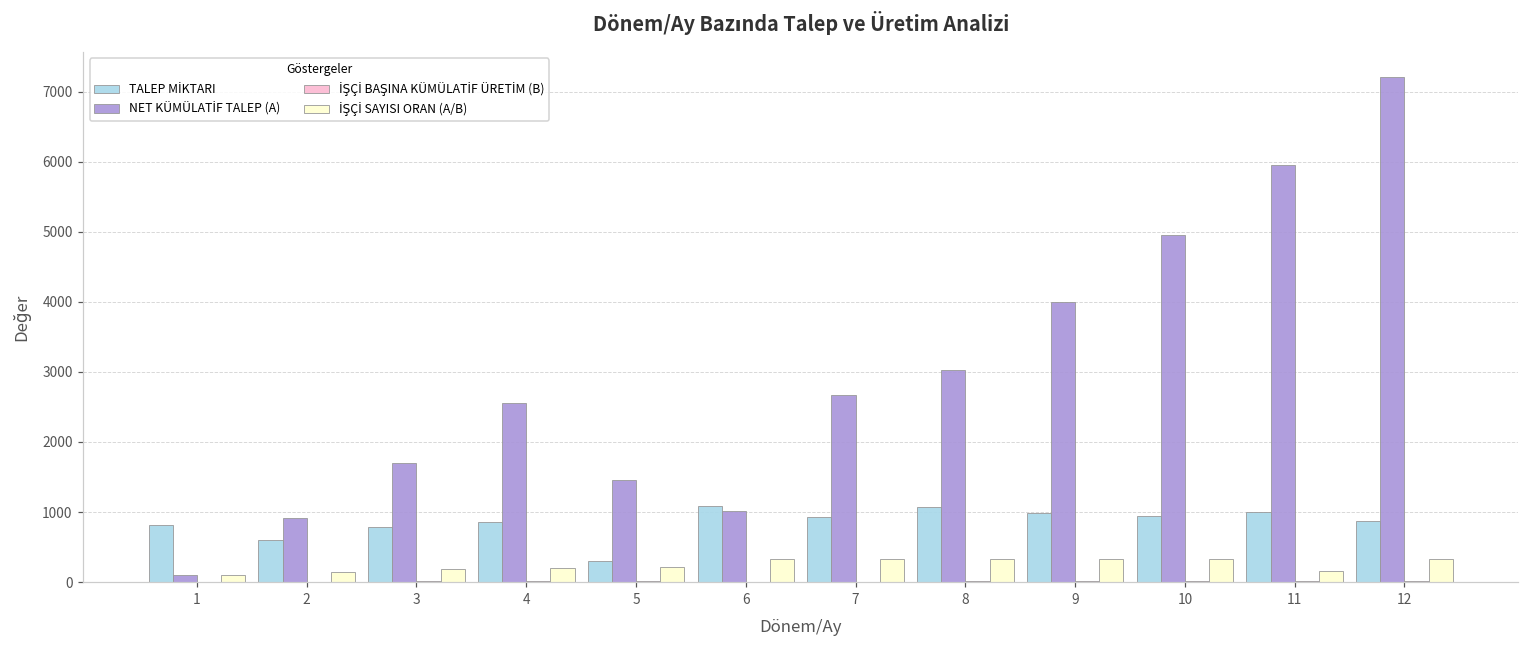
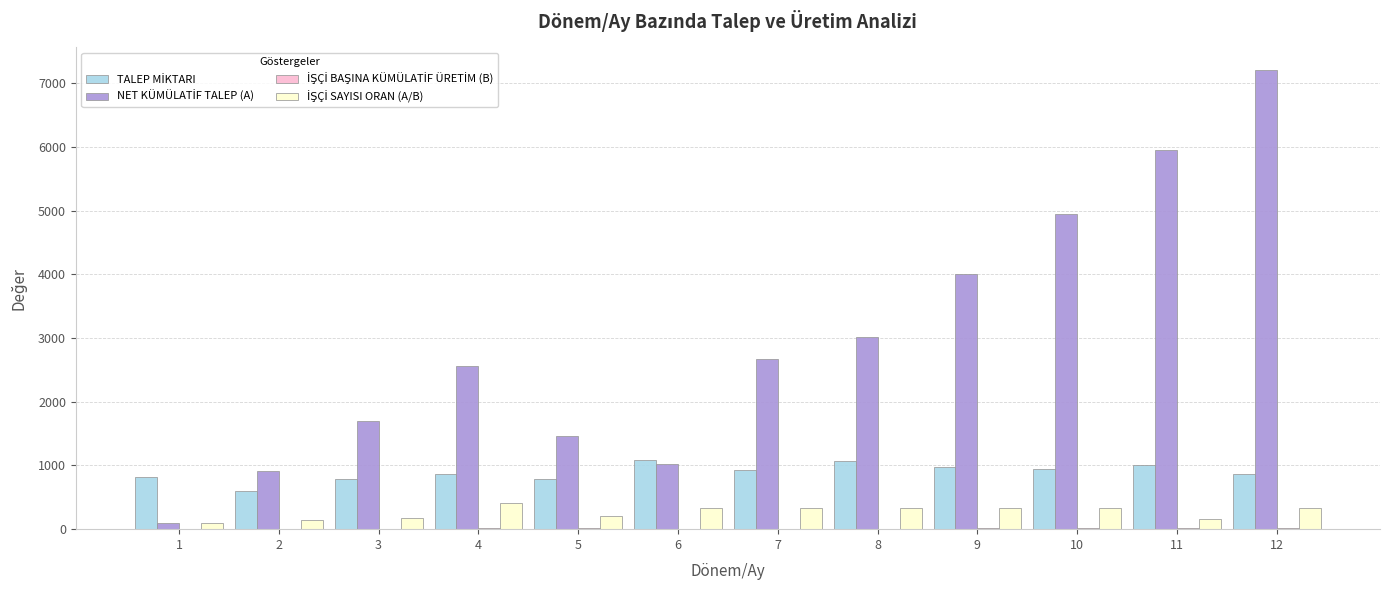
İŞÇİ SAYISI ORAN (A/B), 4: 200 -> 400
TALEP MİKTARI, 5: 300 -> 800
